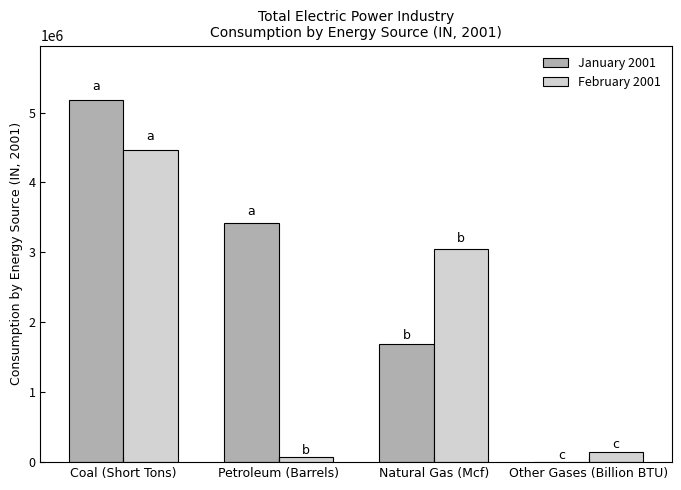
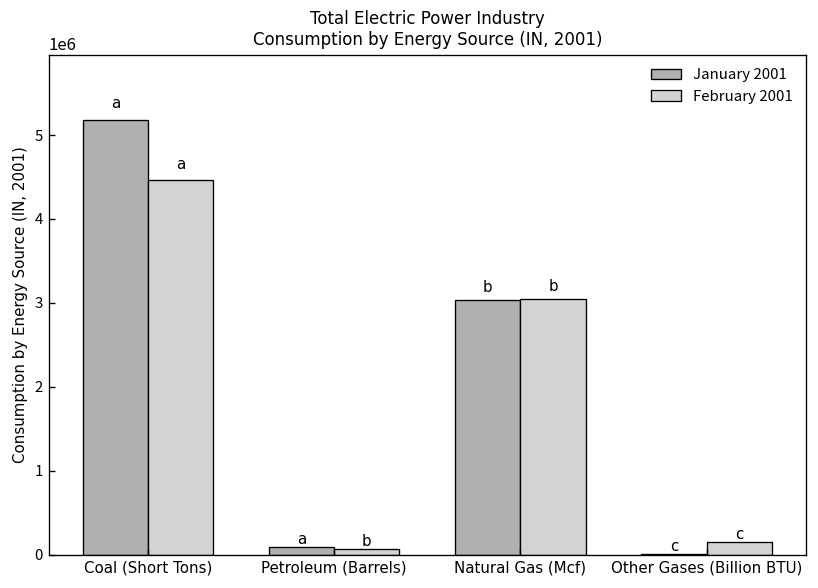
January 2001, Petroleum (Barrels): 3400000 -> 100000
January 2001, Natural Gas (Mcf): 1700000 -> 3000000
